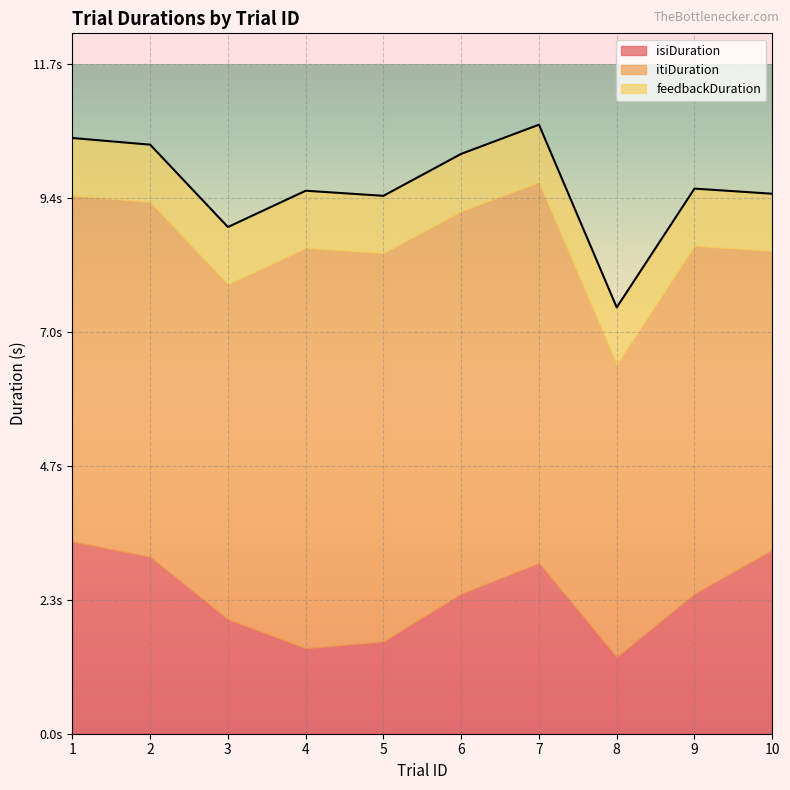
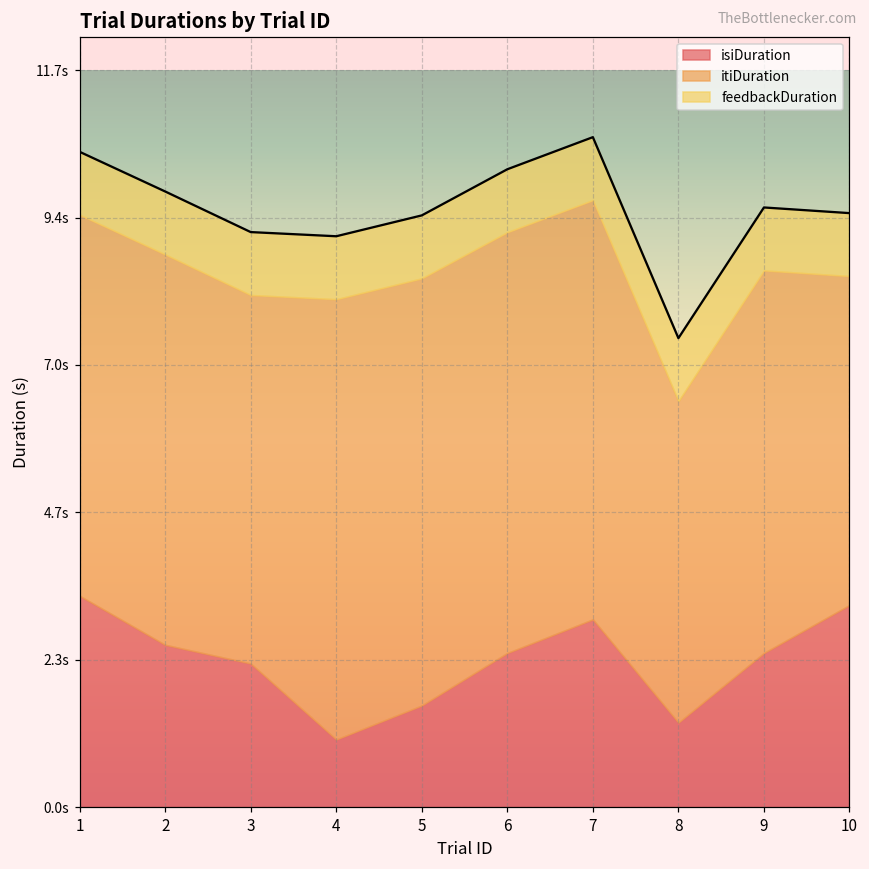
isiDuration, 2: 3.1s -> 2.6s
isiDuration, 3: 2.0s -> 2.3s
isiDuration, 4: 1.5s -> 1.1s
